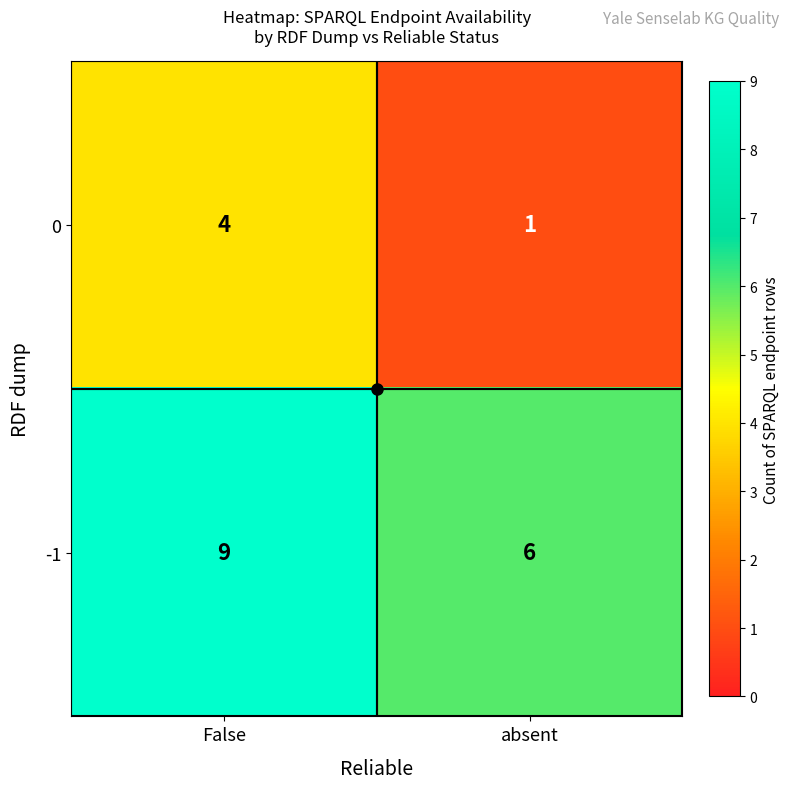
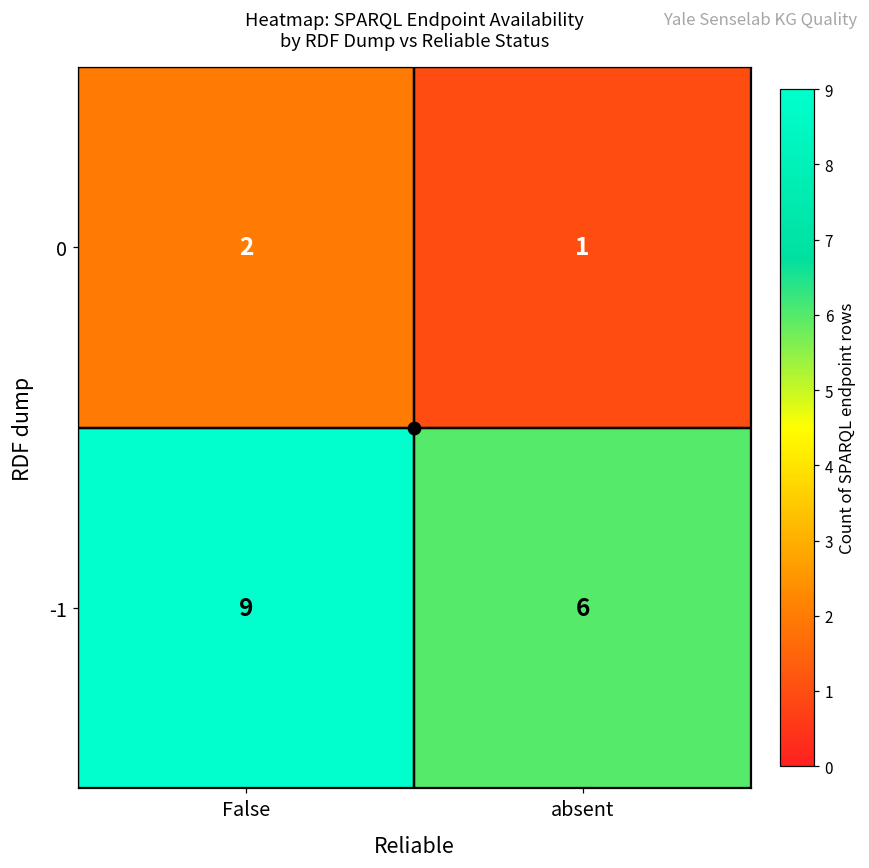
0, False: 4 -> 2
